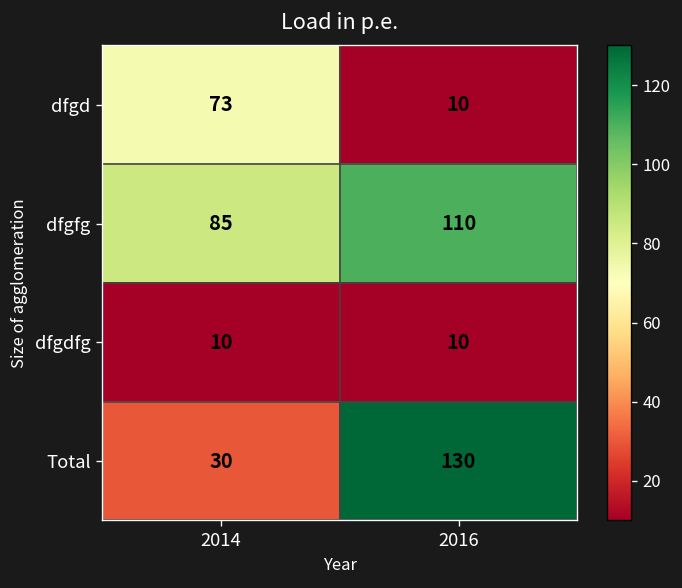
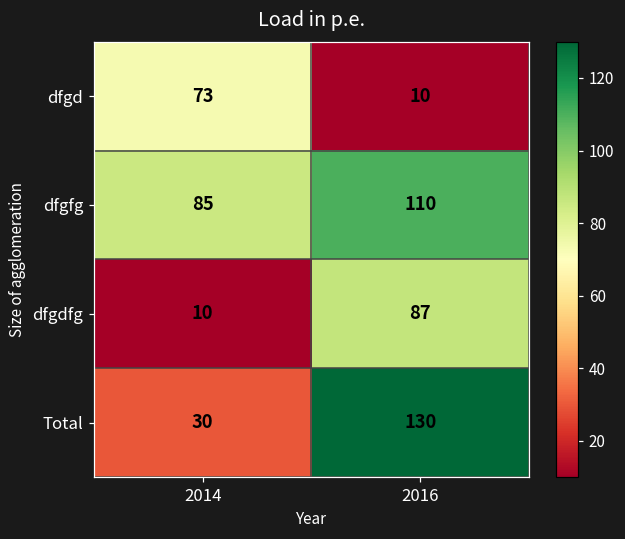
dfgdfg, 2016: 10 -> 87
